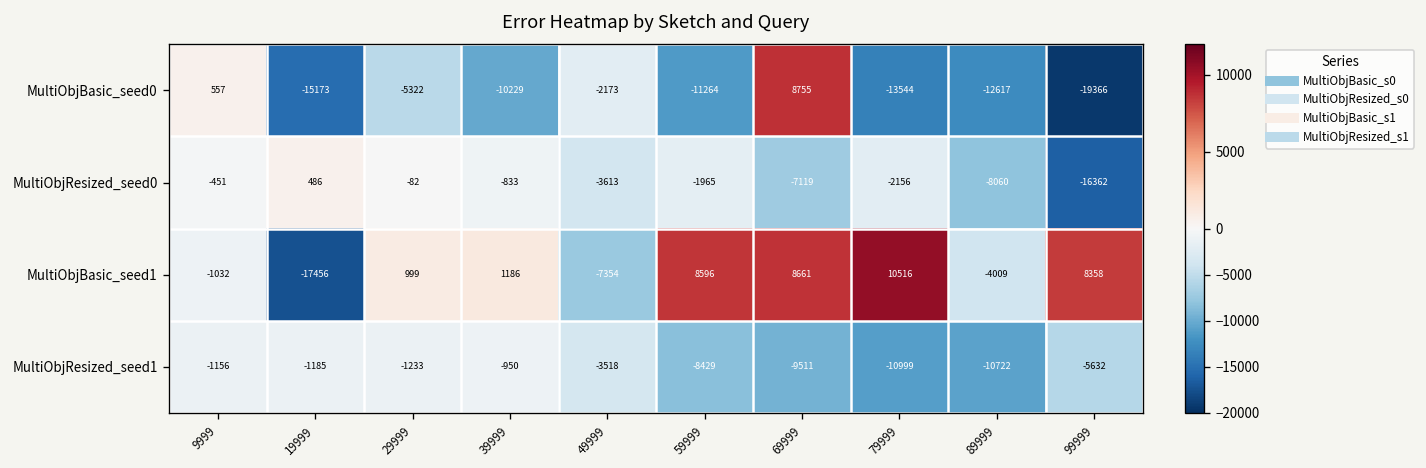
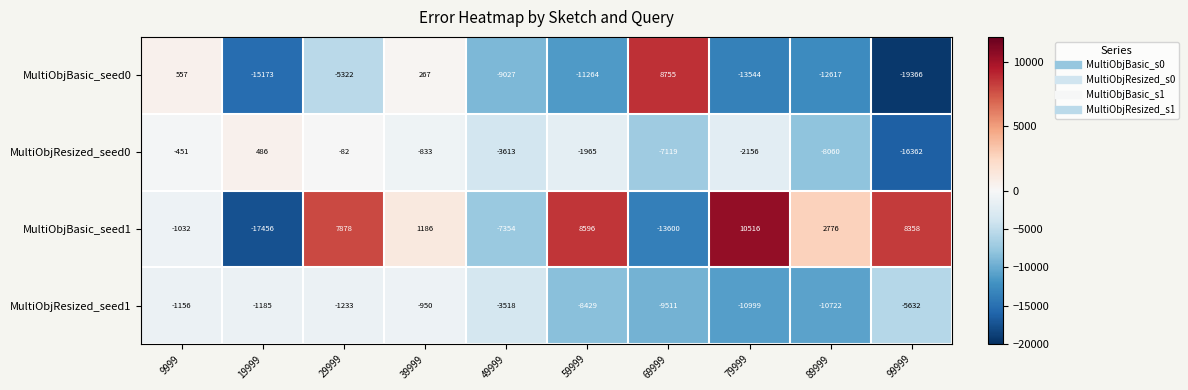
MultiObjBasic_seed0, 39999: -10229 -> 267
MultiObjBasic_seed0, 49999: -2173 -> -9027
MultiObjBasic_seed1, 29999: 999 -> 7878
MultiObjBasic_seed1, 69999: 8661 -> -13600
MultiObjBasic_seed1, 89999: -4009 -> 2776
